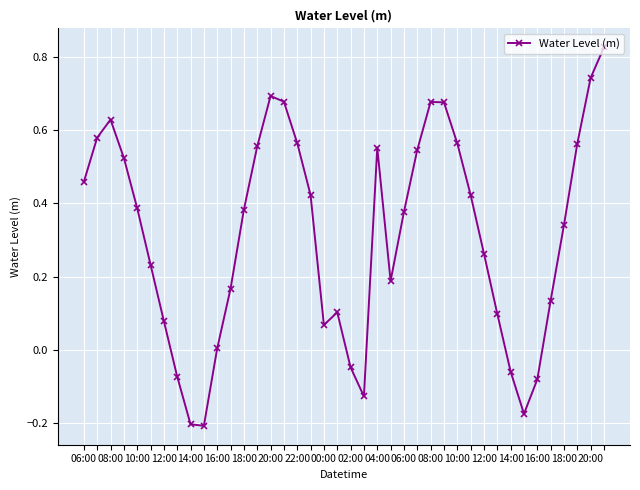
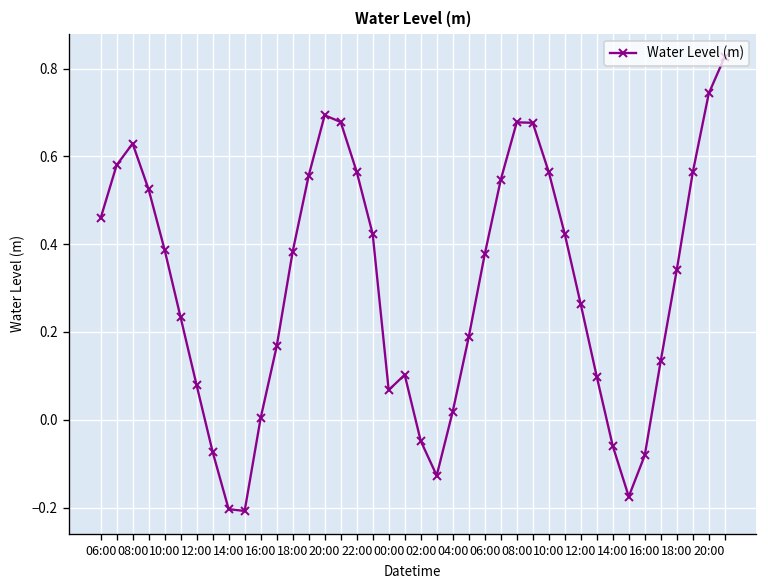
04:00: 0.55 -> 0.02
